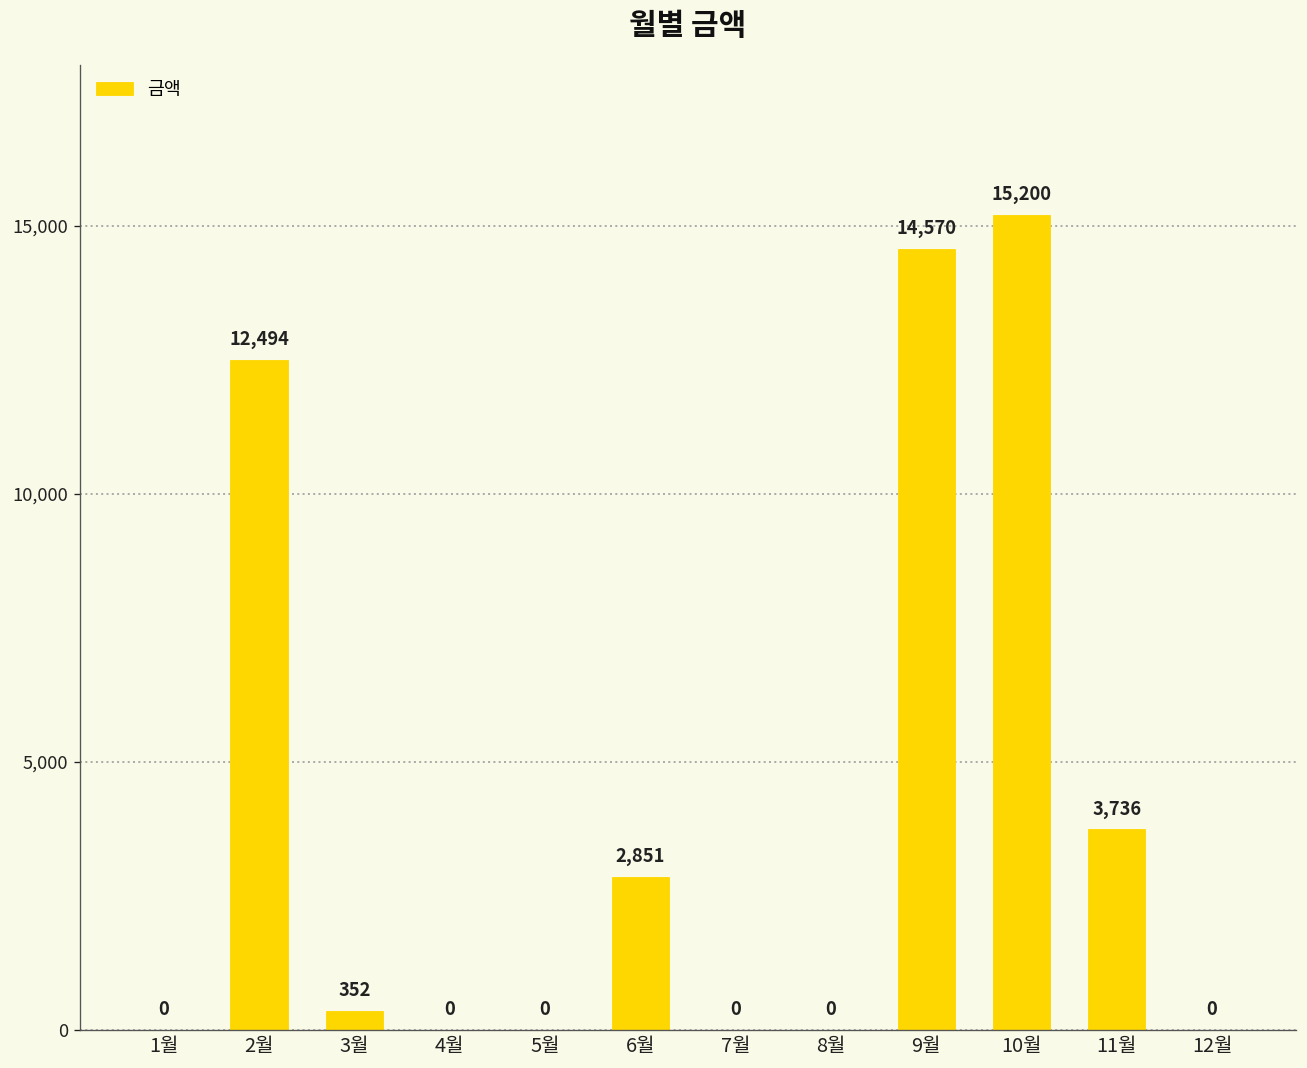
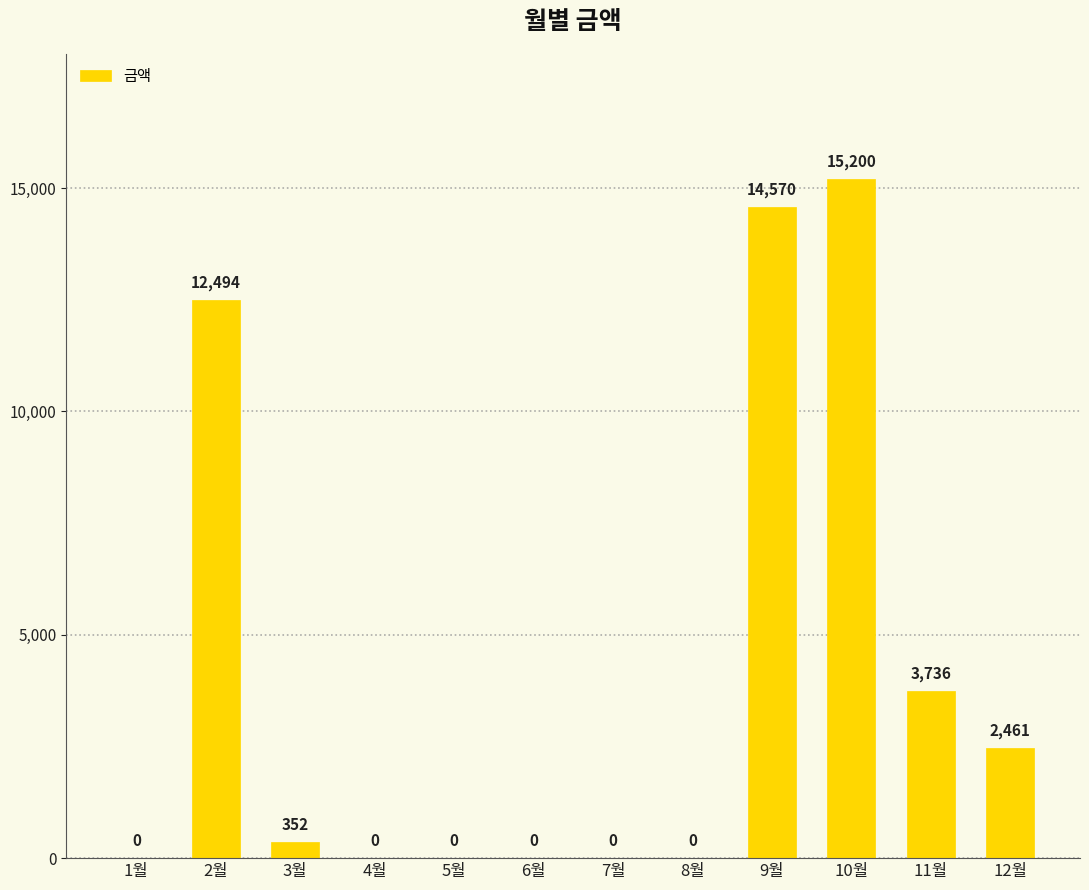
6월: 2,851 -> 0
12월: 0 -> 2,461
